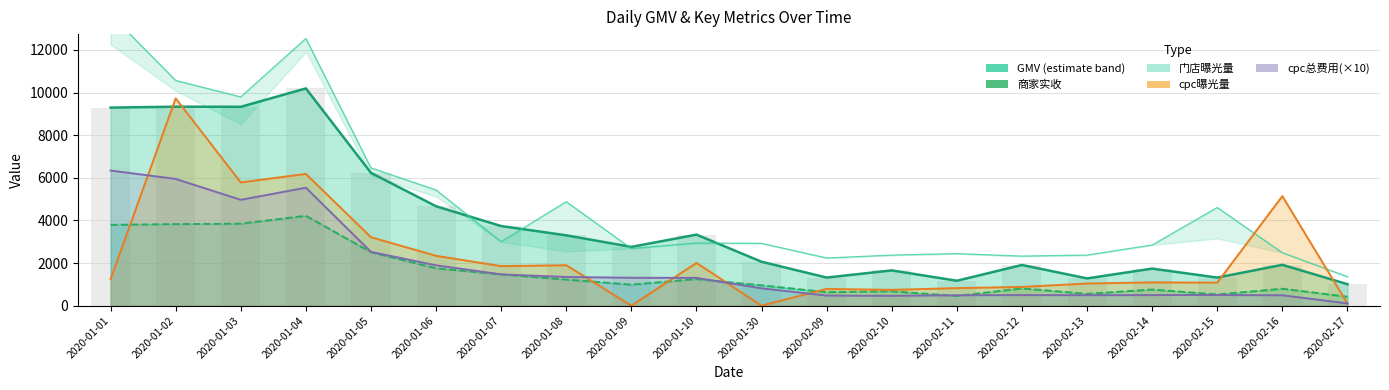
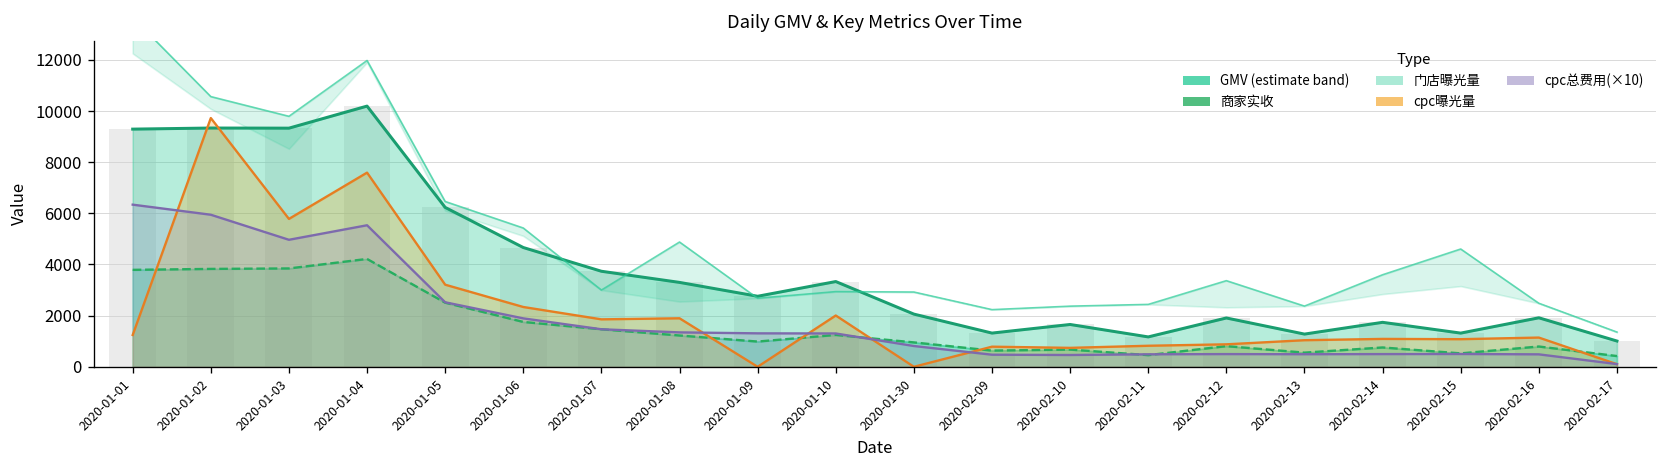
门店曝光量, 2020-01-04: 12500 -> 12000
cpc曝光量, 2020-01-04: 6200 -> 7600
门店曝光量, 2020-02-12: 2300 -> 3400
门店曝光量, 2020-02-14: 2800 -> 3600
cpc曝光量, 2020-02-16: 5100 -> 1100
